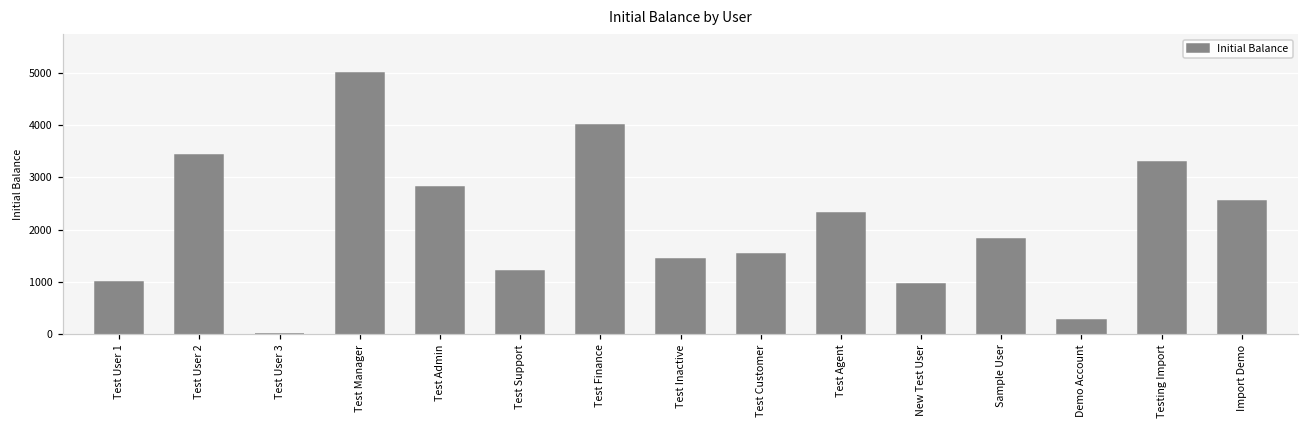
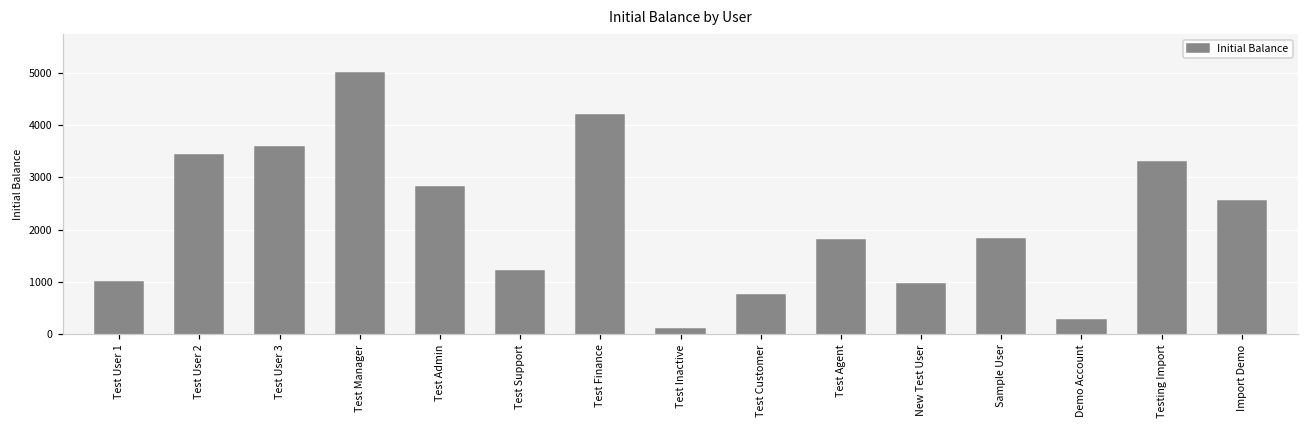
Test User 3: 0 -> 3600
Test Finance: 4000 -> 4200
Test Inactive: 1400 -> 100
Test Customer: 1500 -> 800
Test Agent: 2300 -> 1800
